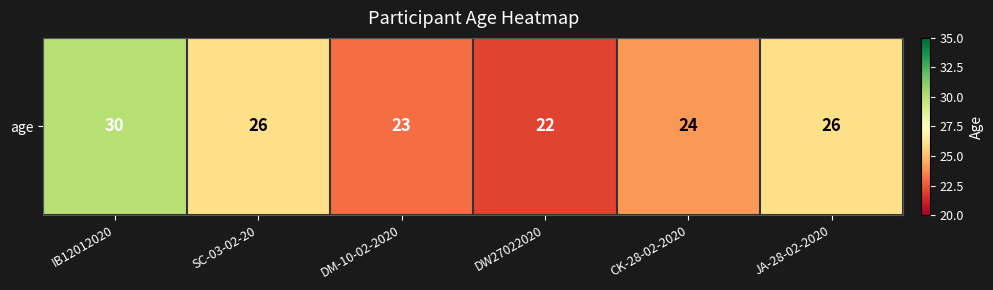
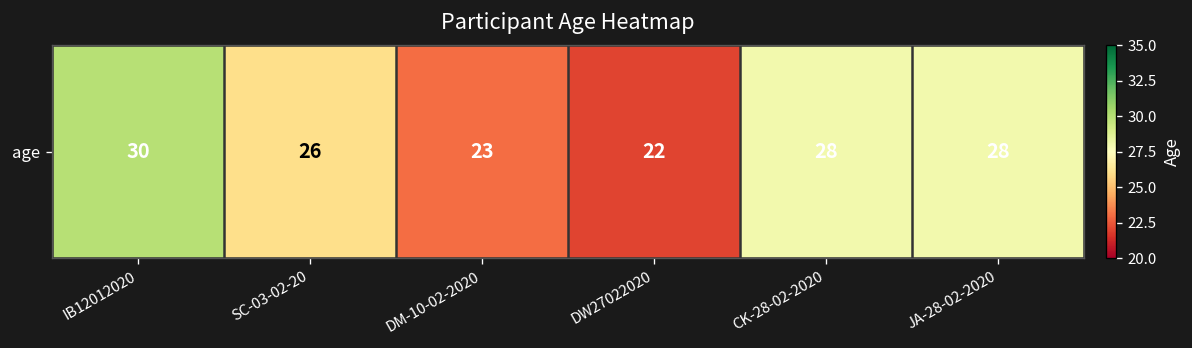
age, CK-28-02-2020: 24 -> 28
age, JA-28-02-2020: 26 -> 28
